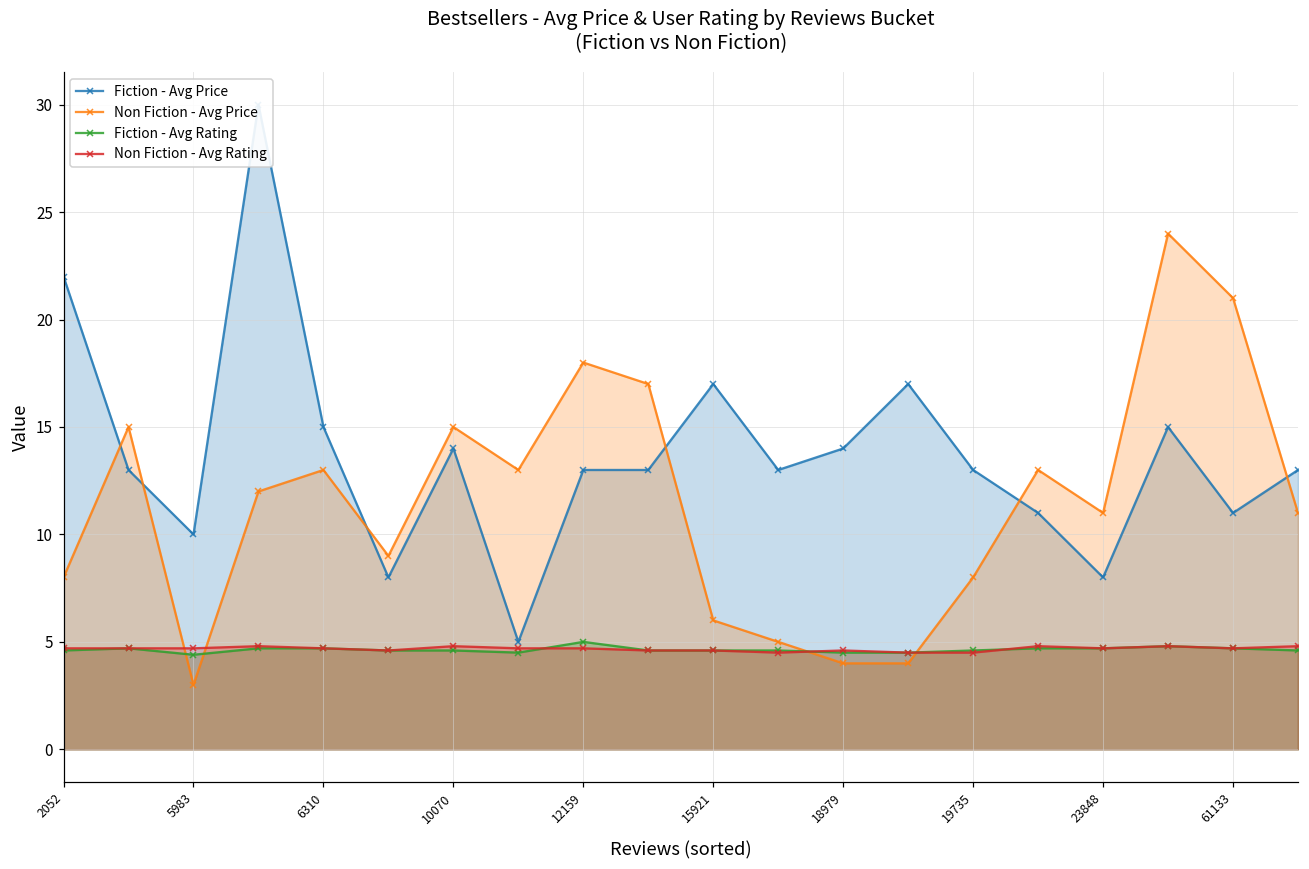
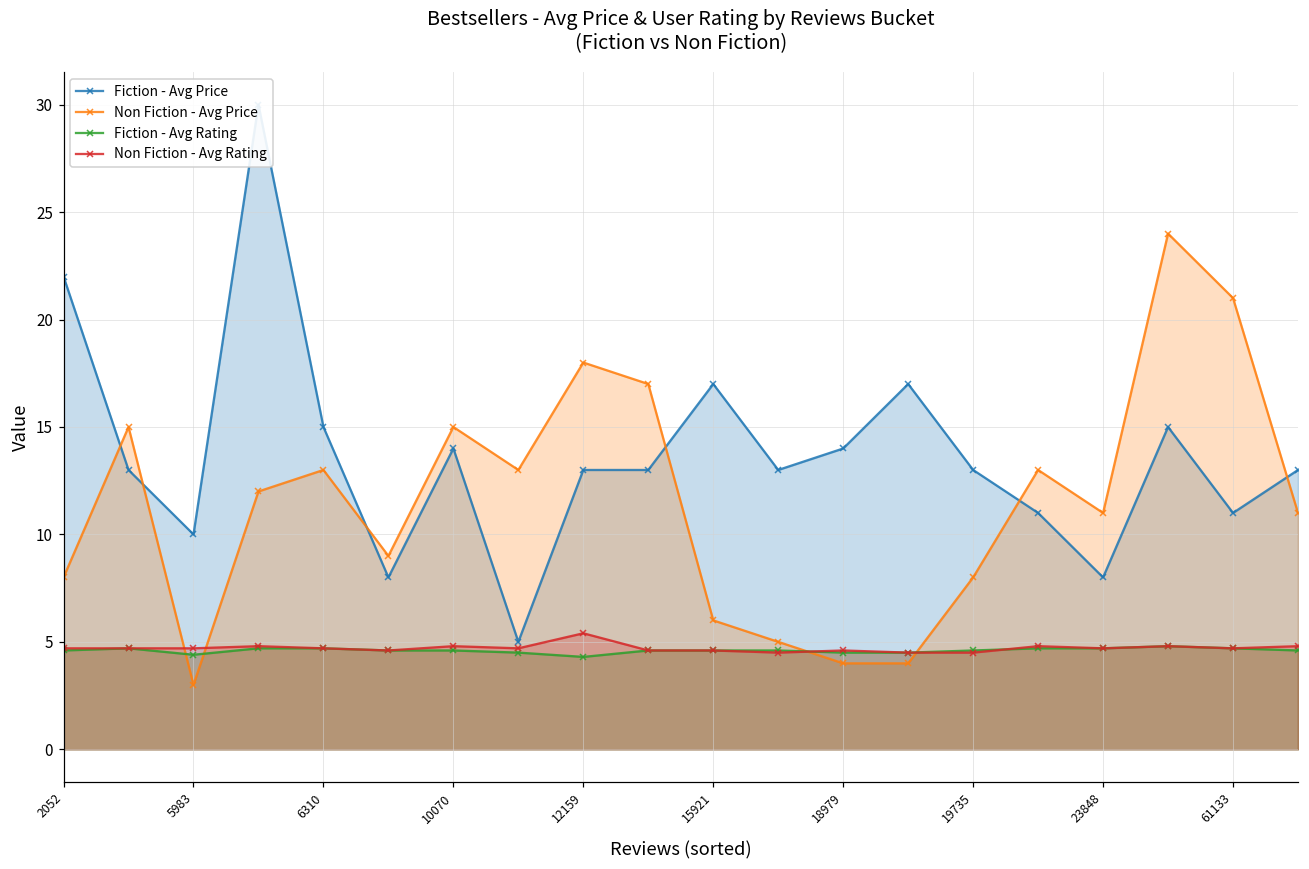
Fiction - Avg Rating, 12159: 5.0 -> 4.3
Non Fiction - Avg Rating, 12159: 4.7 -> 5.4
